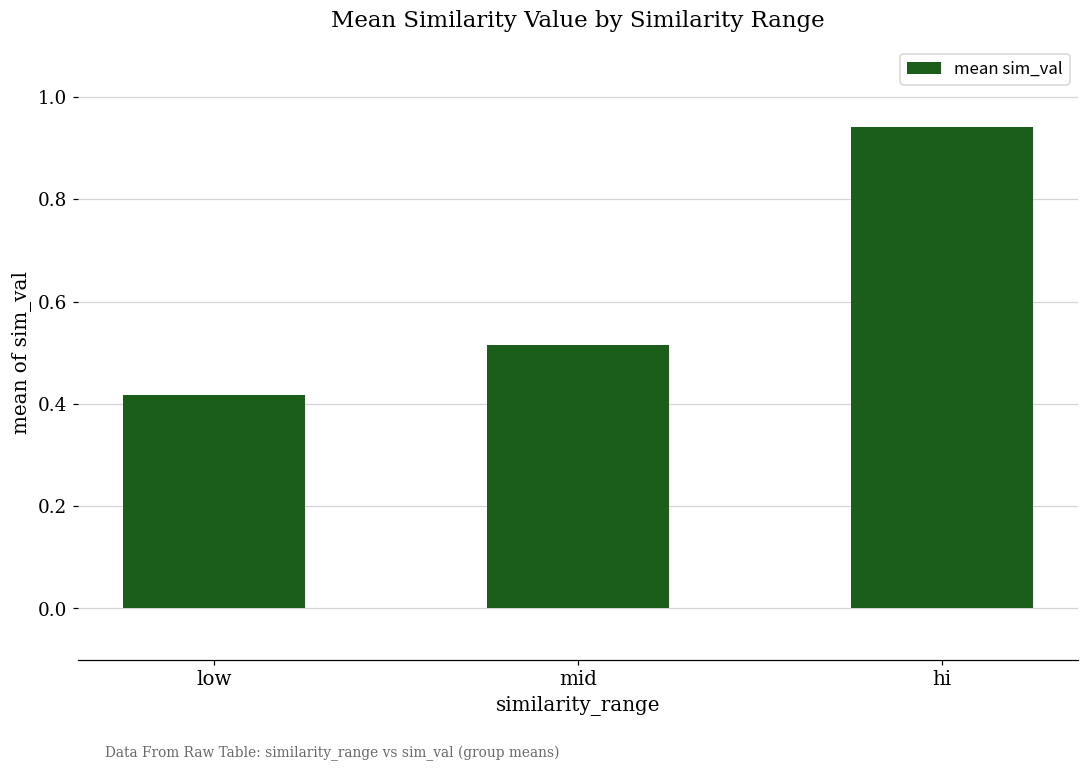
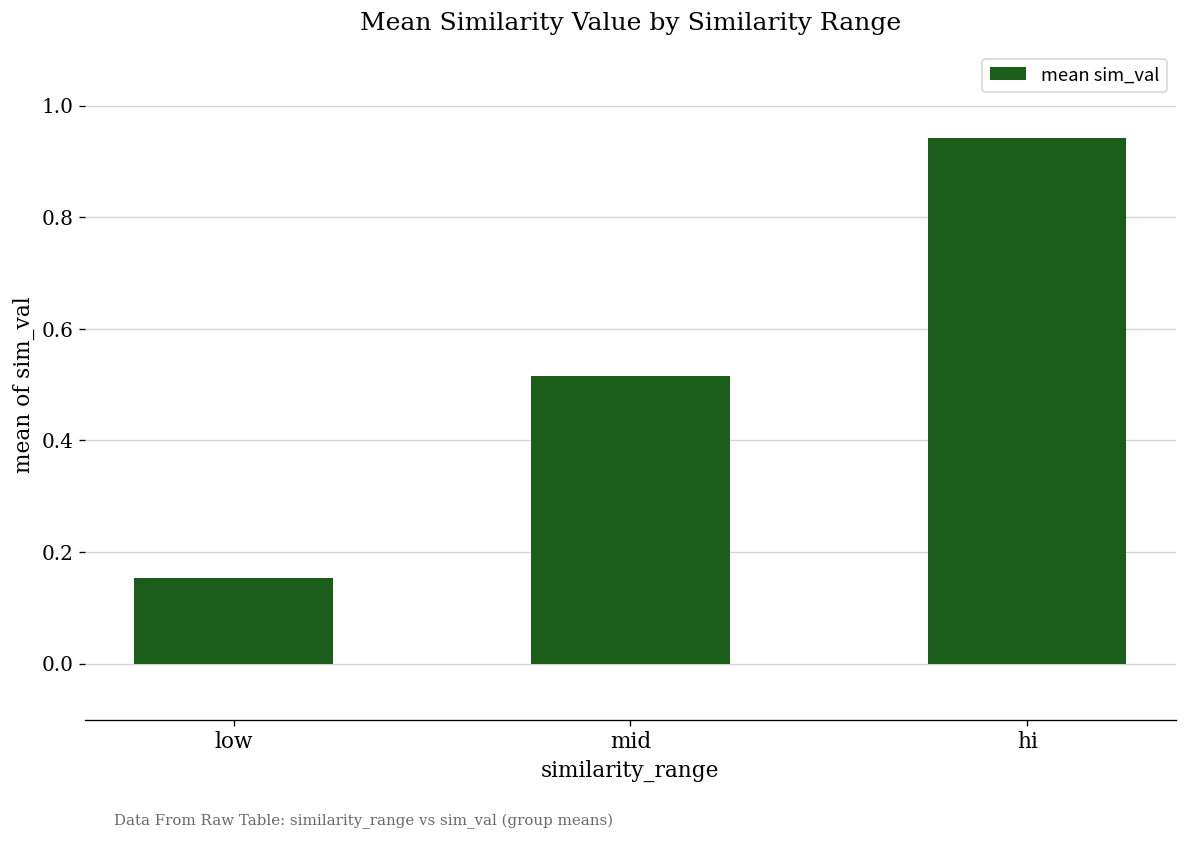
low: 0.42 -> 0.15
